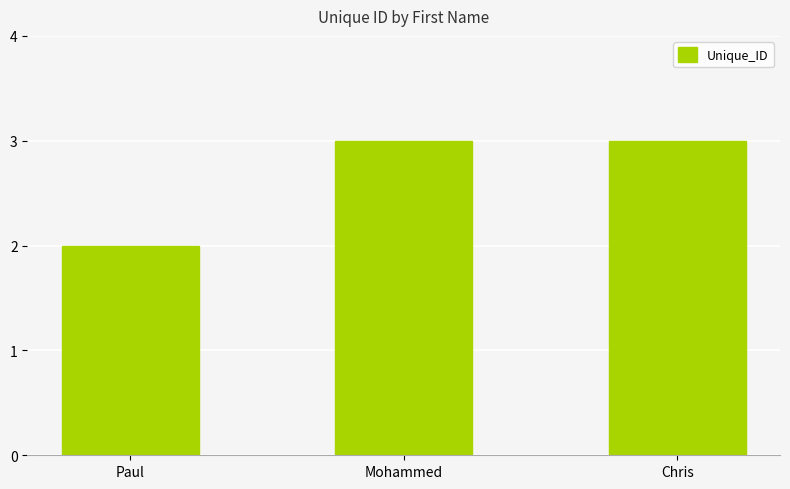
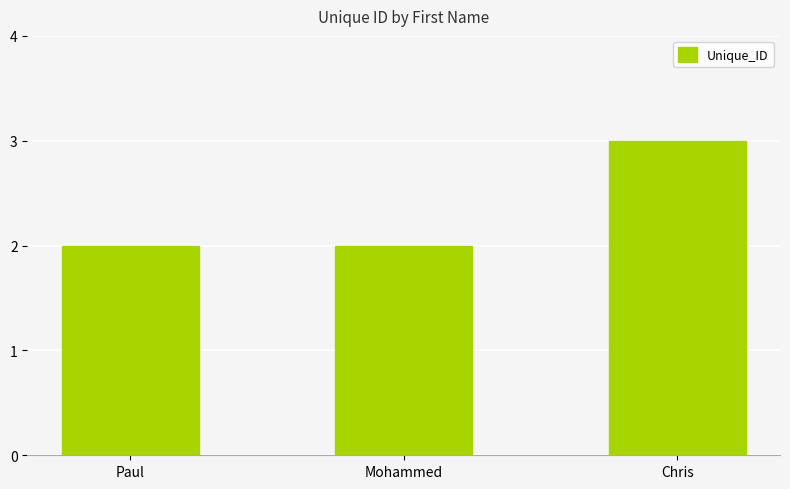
Mohammed: 3 -> 2
